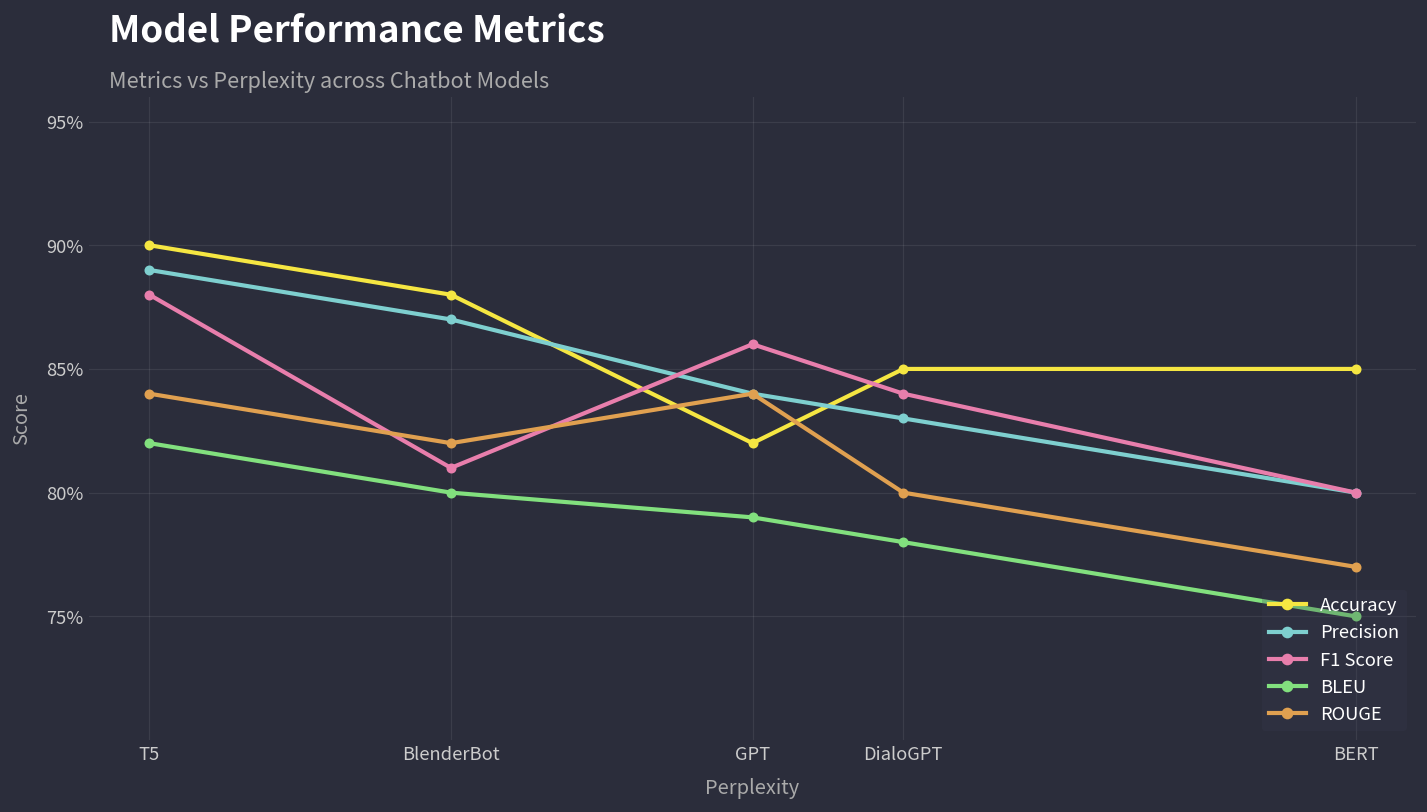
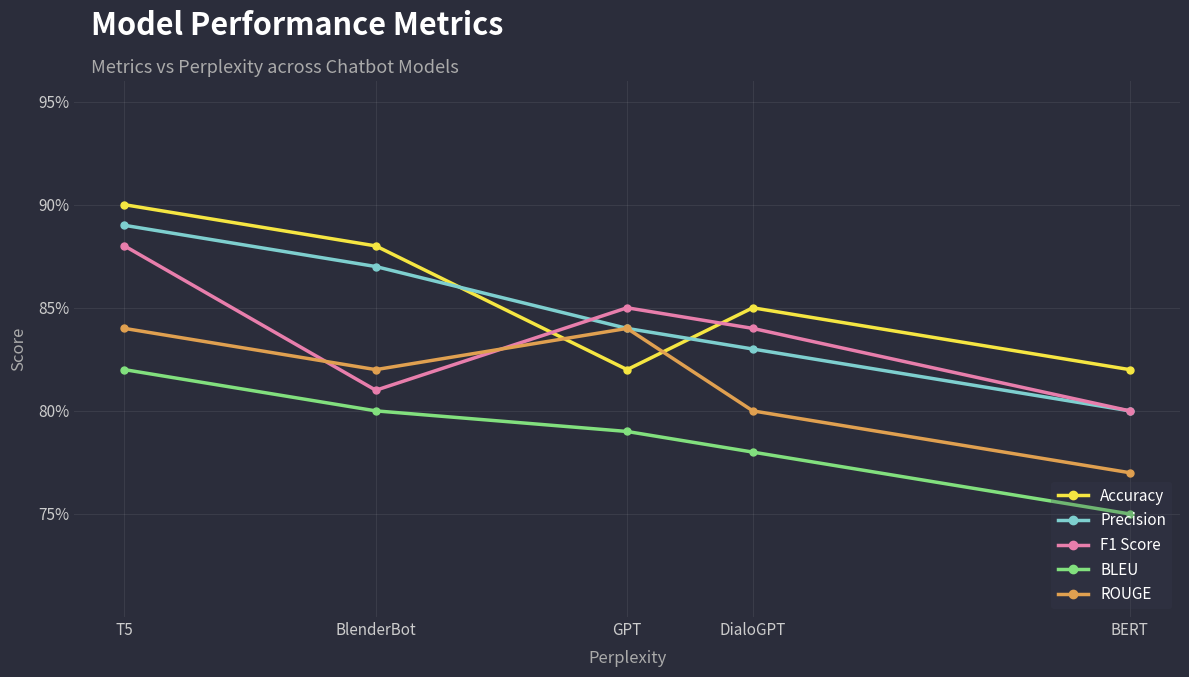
F1 Score, GPT: 86.0% -> 85.0%
Accuracy, BERT: 85.0% -> 82.0%
